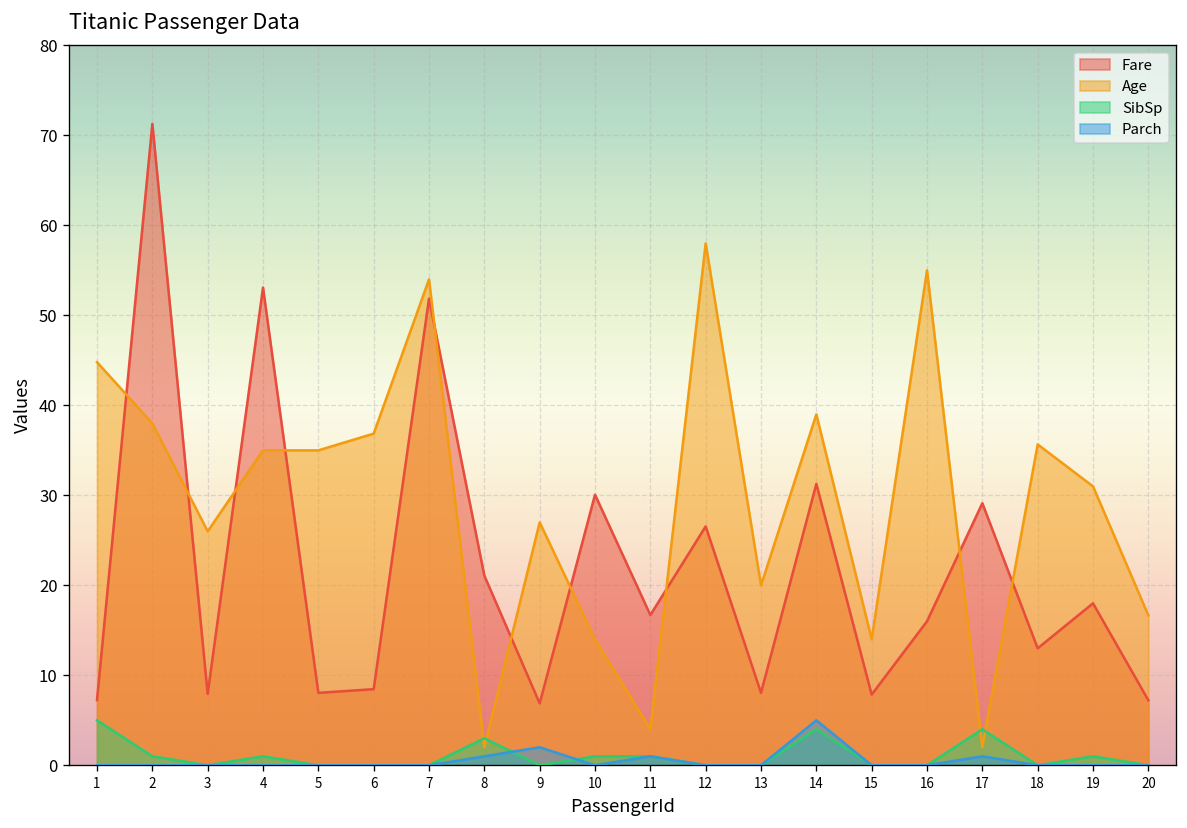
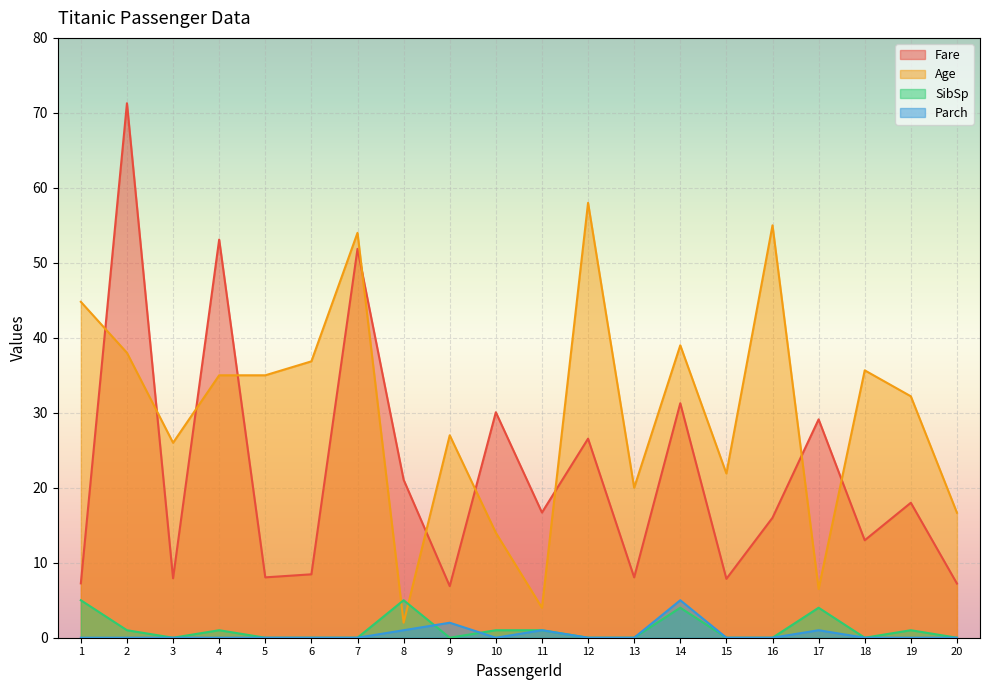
SibSp, 8: 3 -> 5
Age, 15: 14 -> 22
Age, 17: 2 -> 7
Age, 19: 31 -> 32
